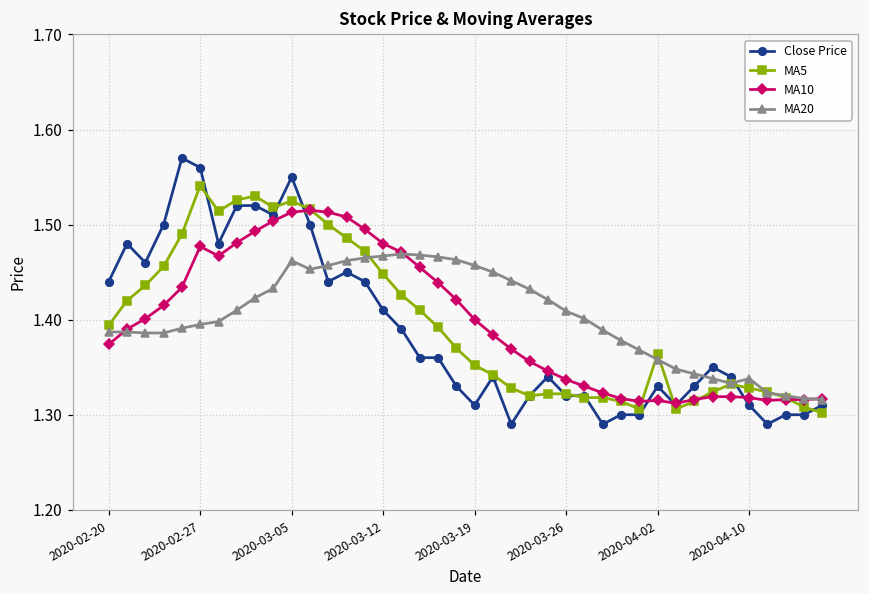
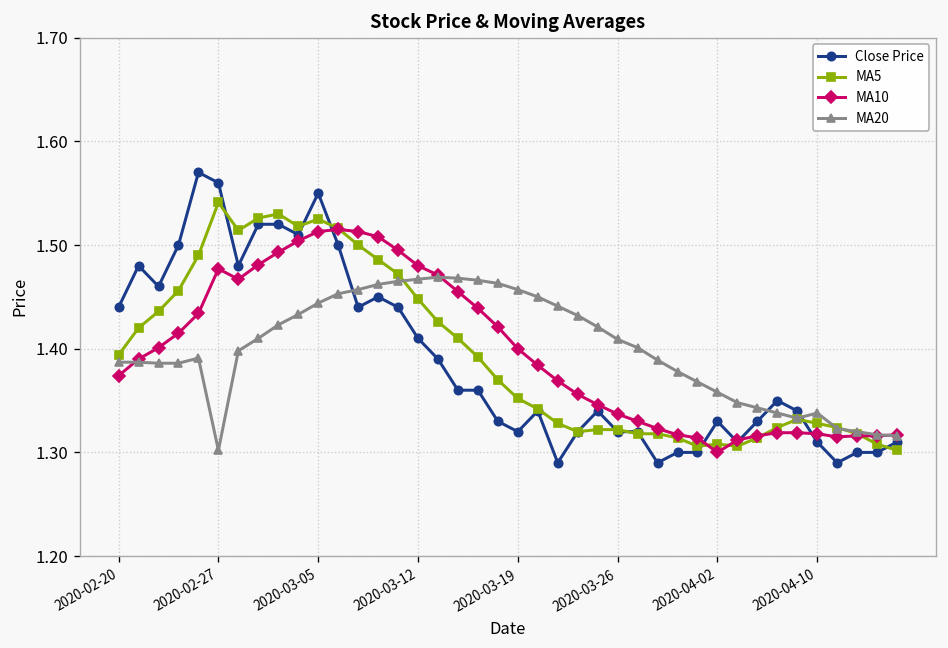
MA20, 2020-02-27: 1.40 -> 1.30
MA20, 2020-03-05: 1.46 -> 1.44
Close Price, 2020-03-19: 1.31 -> 1.32
MA5, 2020-04-02: 1.36 -> 1.31
MA10, 2020-04-02: 1.32 -> 1.30
